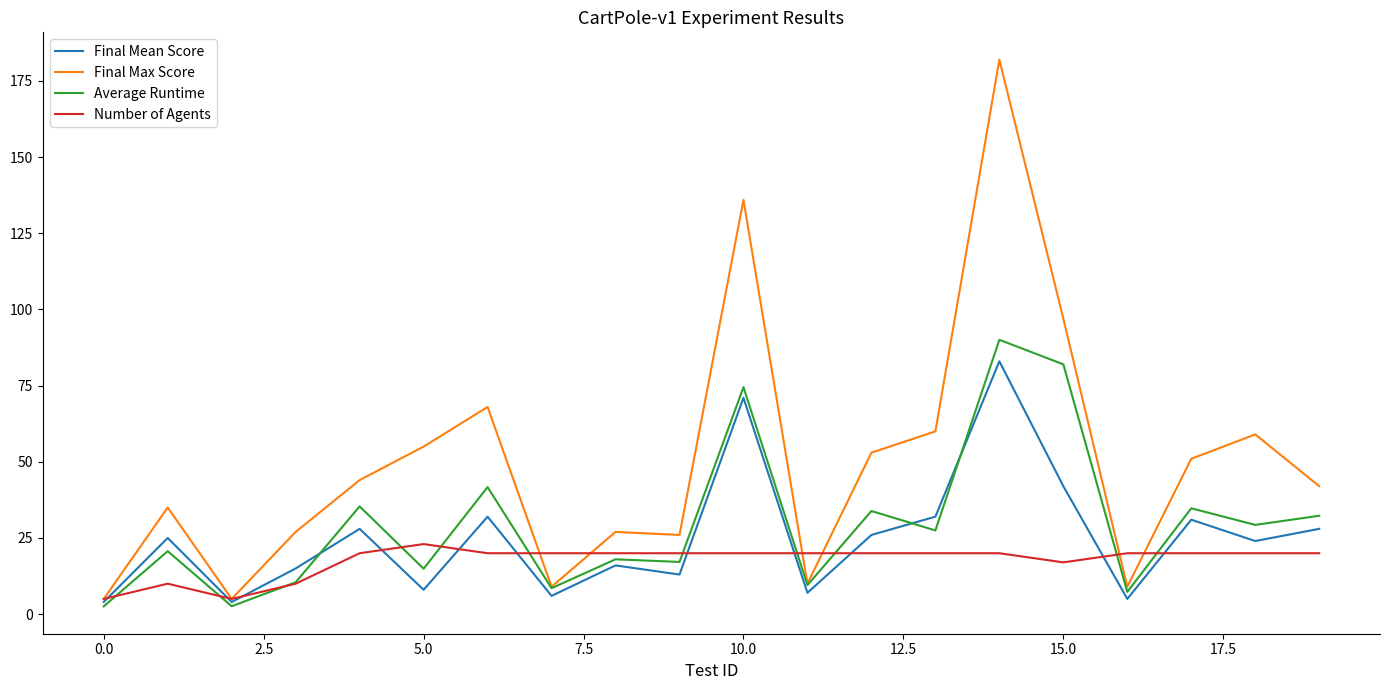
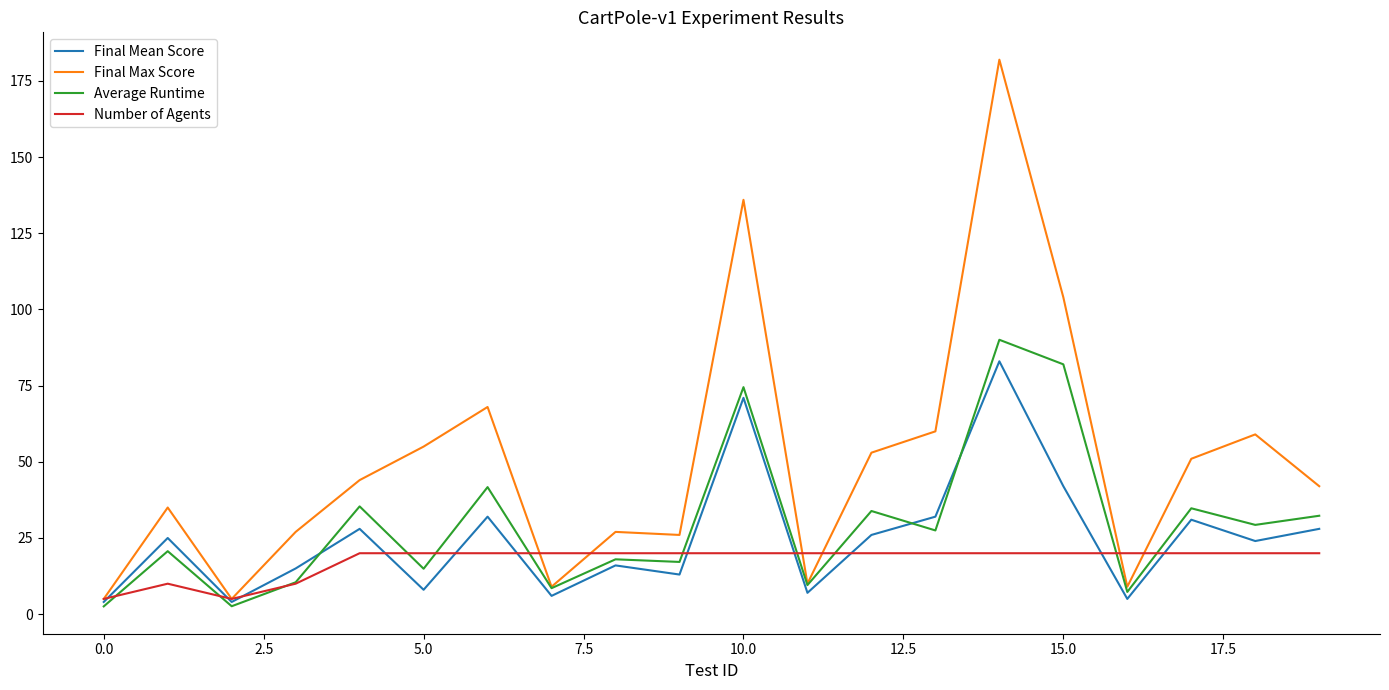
Number of Agents, 5.0: 23 -> 20
Final Max Score, 15.0: 97 -> 104
Number of Agents, 15.0: 17 -> 20
